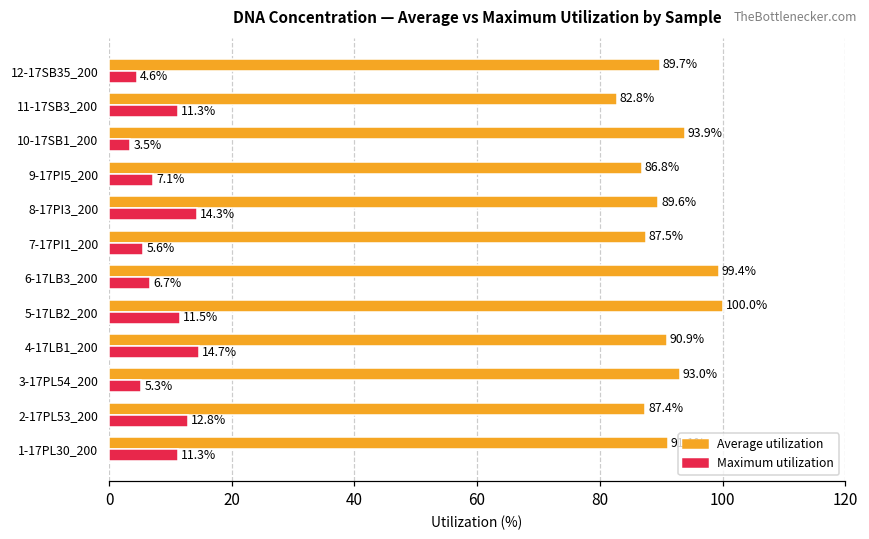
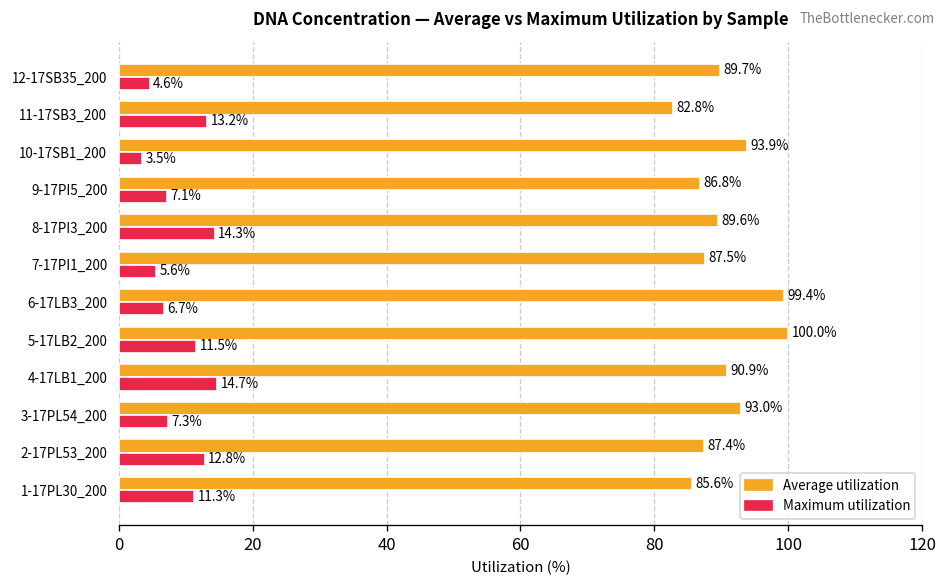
Maximum utilization, 11-17SB3_200: 11.3% -> 13.2%
Maximum utilization, 3-17PL54_200: 5.3% -> 7.3%
Average utilization, 1-17PL30_200: 91 -> 86
